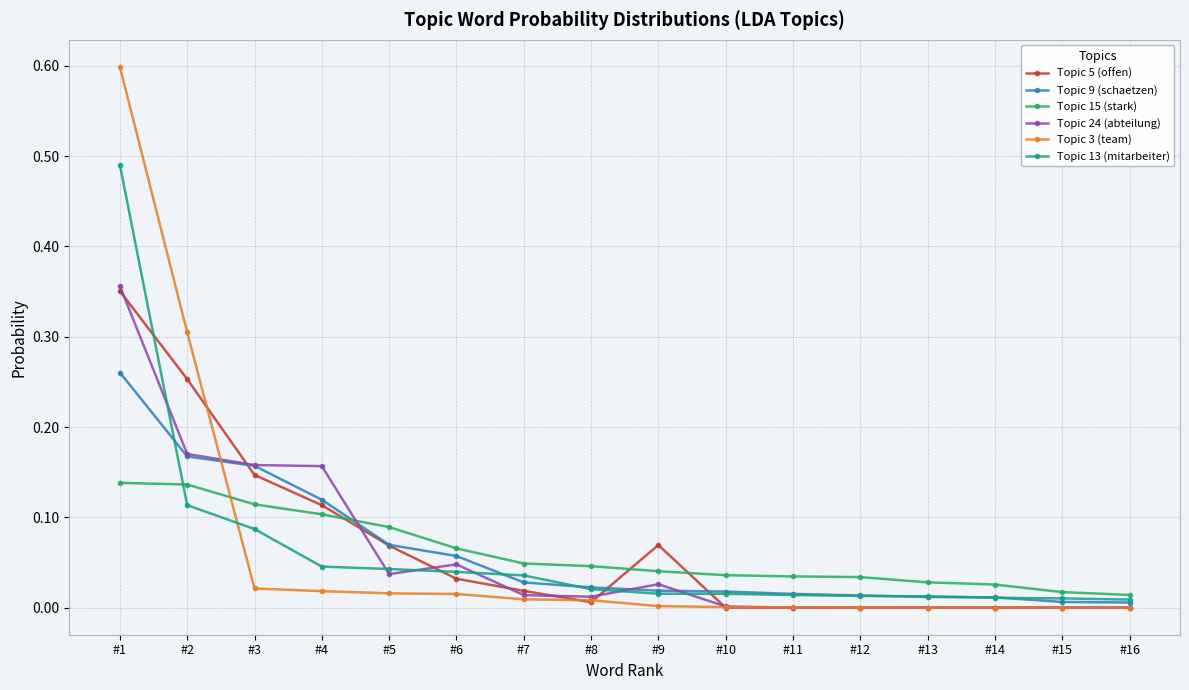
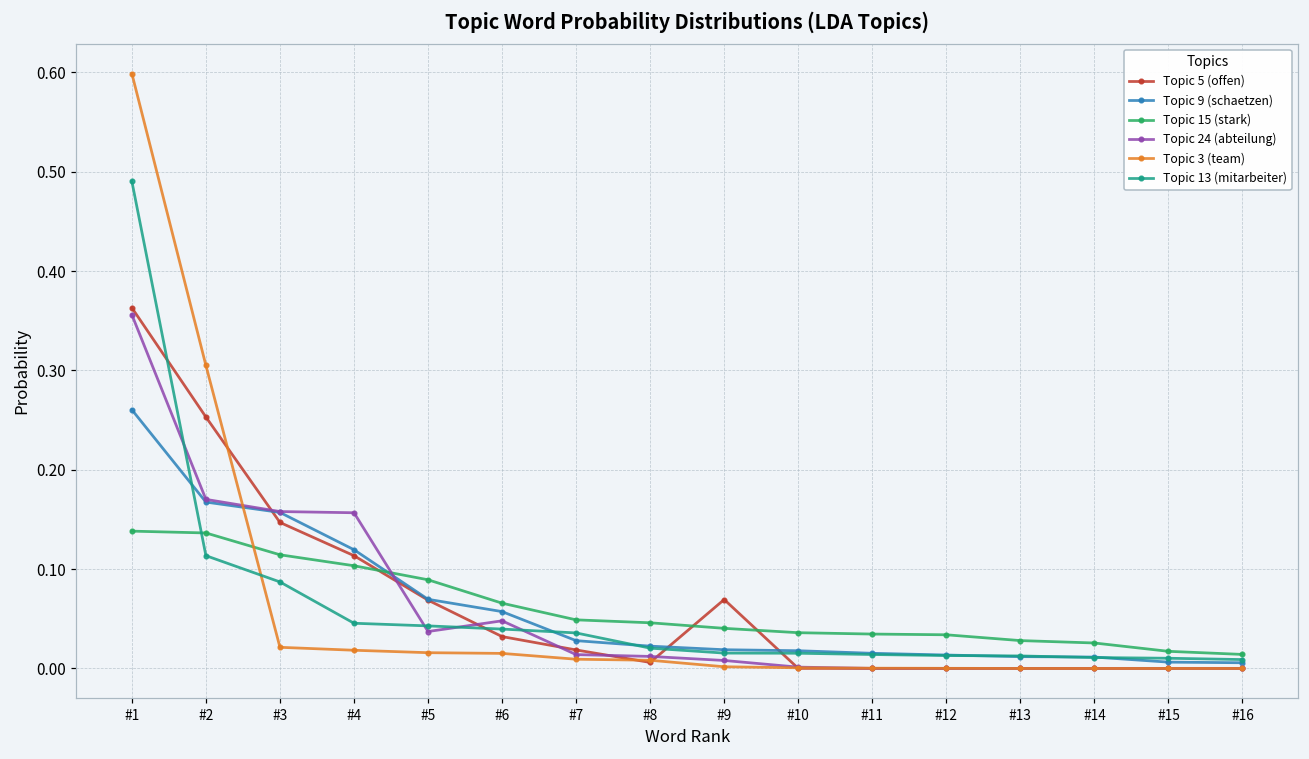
Topic 5 (offen), #1: 0.35 -> 0.36
Topic 24 (abteilung), #9: 0.03 -> 0.01
